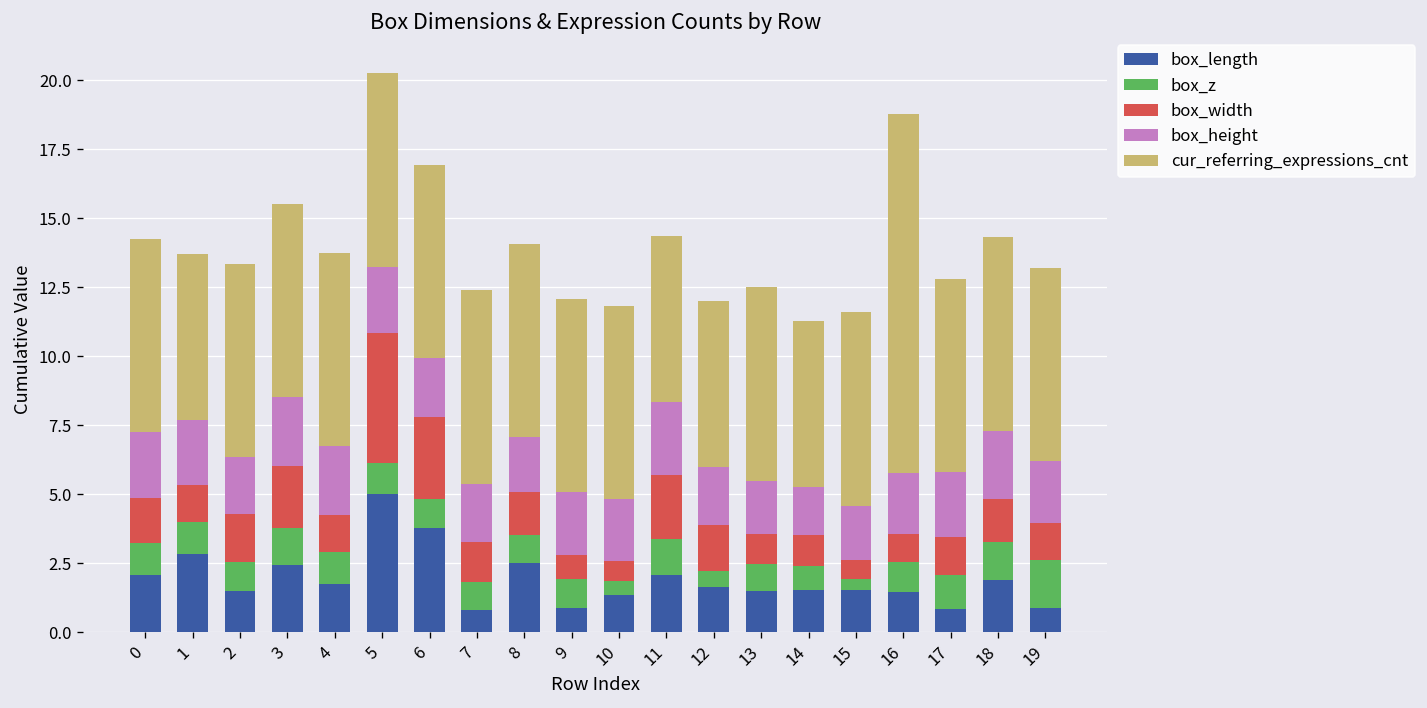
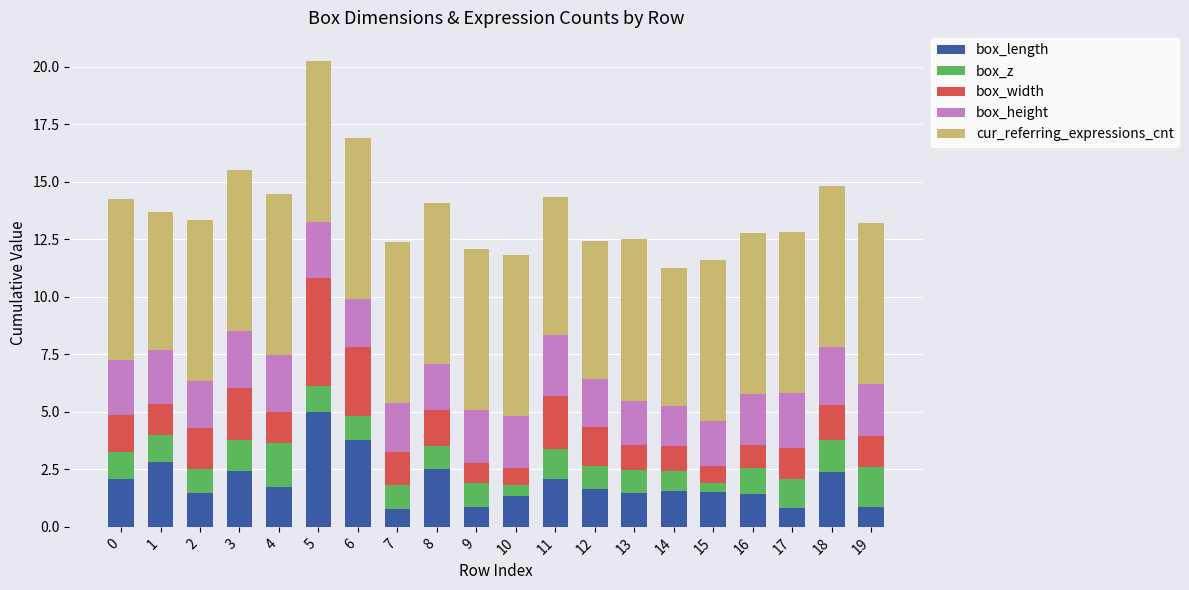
box_z, 4: 1.2 -> 1.9
box_z, 12: 0.6 -> 1.0
cur_referring_expressions_cnt, 16: 13 -> 7
box_length, 18: 1.9 -> 2.4
